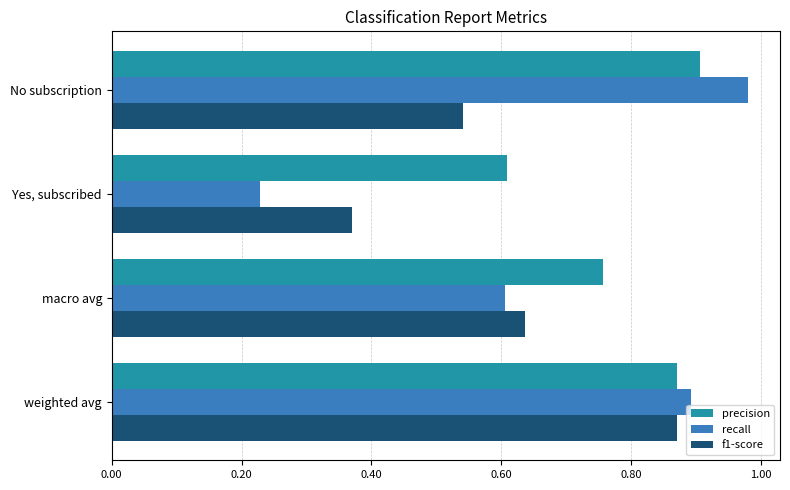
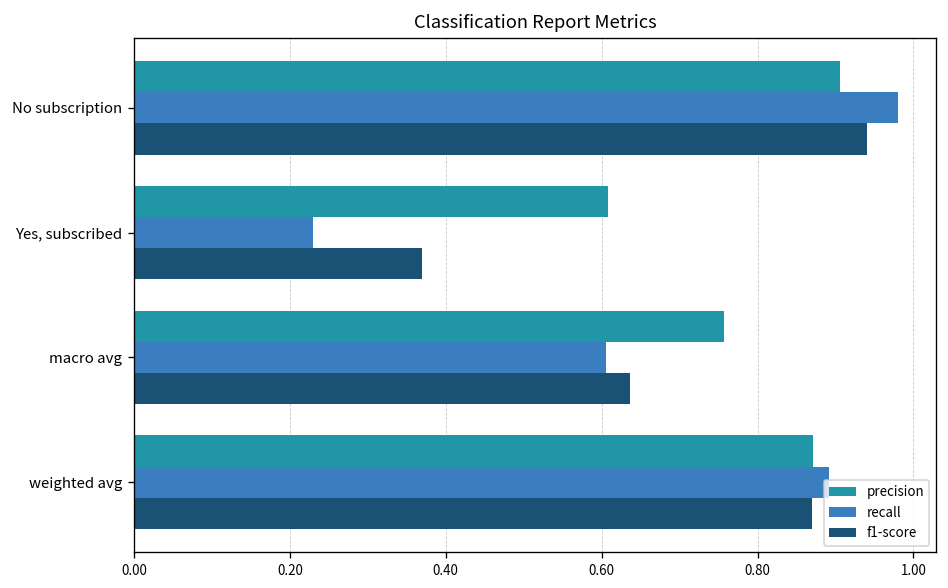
f1-score, No subscription: 0.54 -> 0.94
